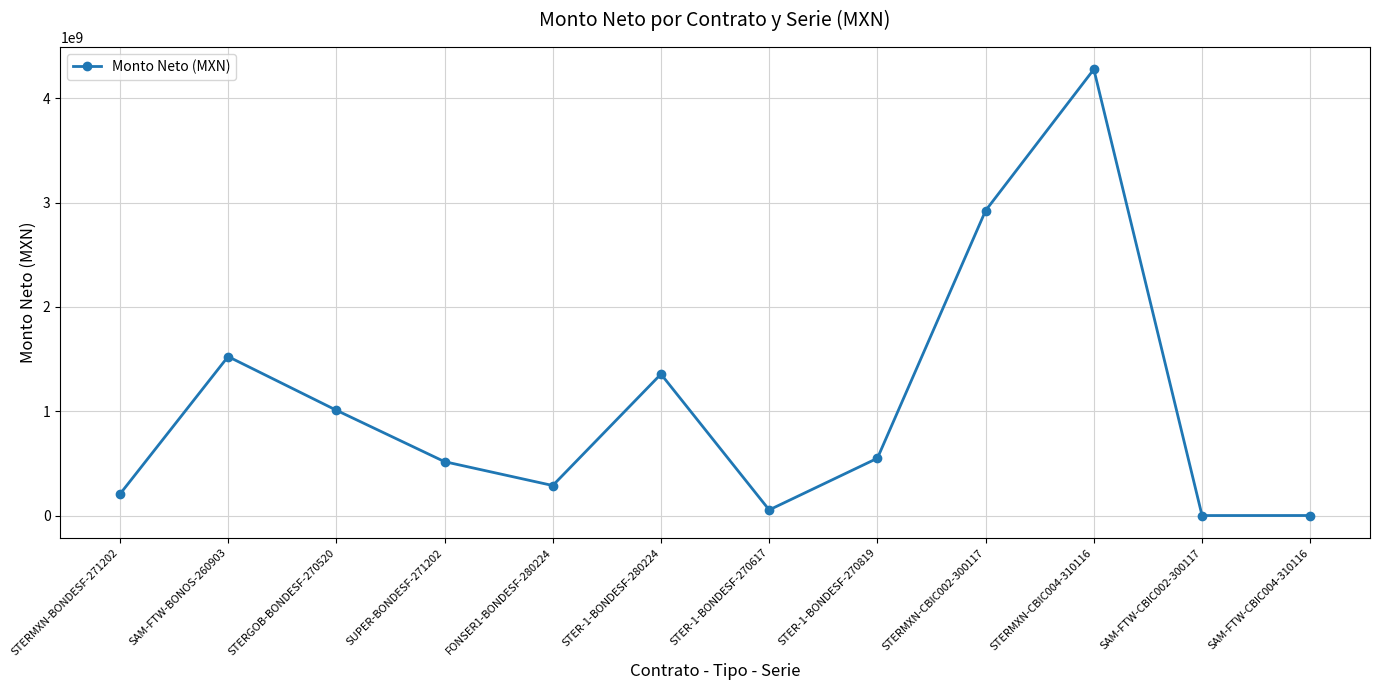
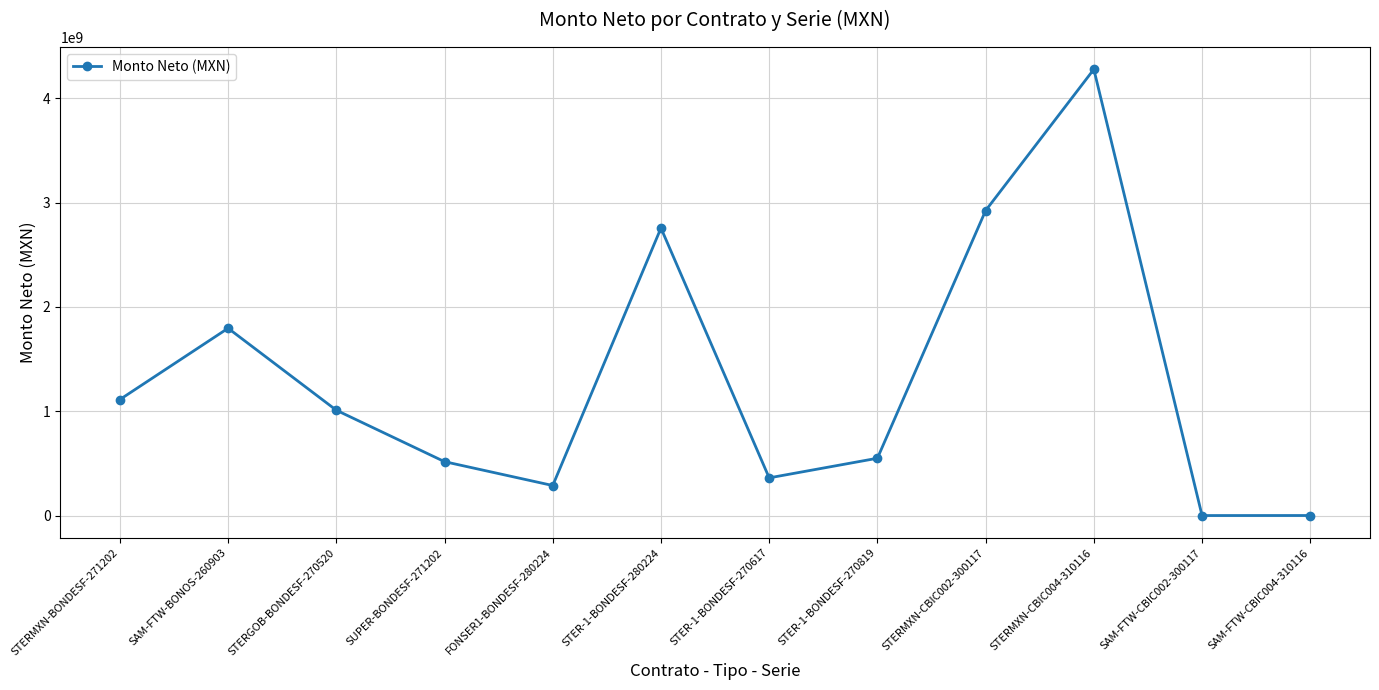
STERMXN-BONDESF-271202: 200000000 -> 1110000000
SAM-FTW-BONOS-260903: 1520000000 -> 1800000000
STER-1-BONDESF-280224: 1360000000 -> 2760000000
STER-1-BONDESF-270617: 50000000 -> 360000000
